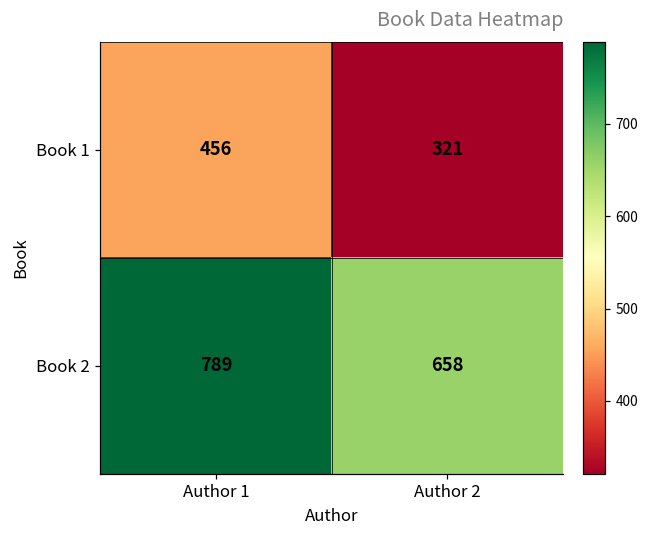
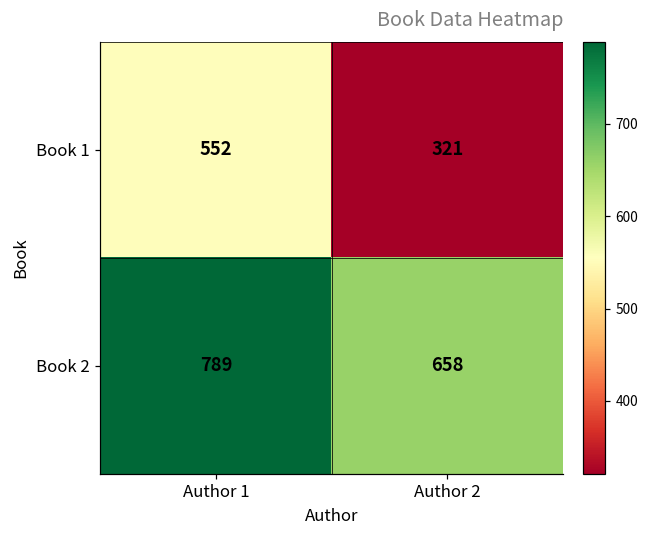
Book 1, Author 1: 456 -> 552
